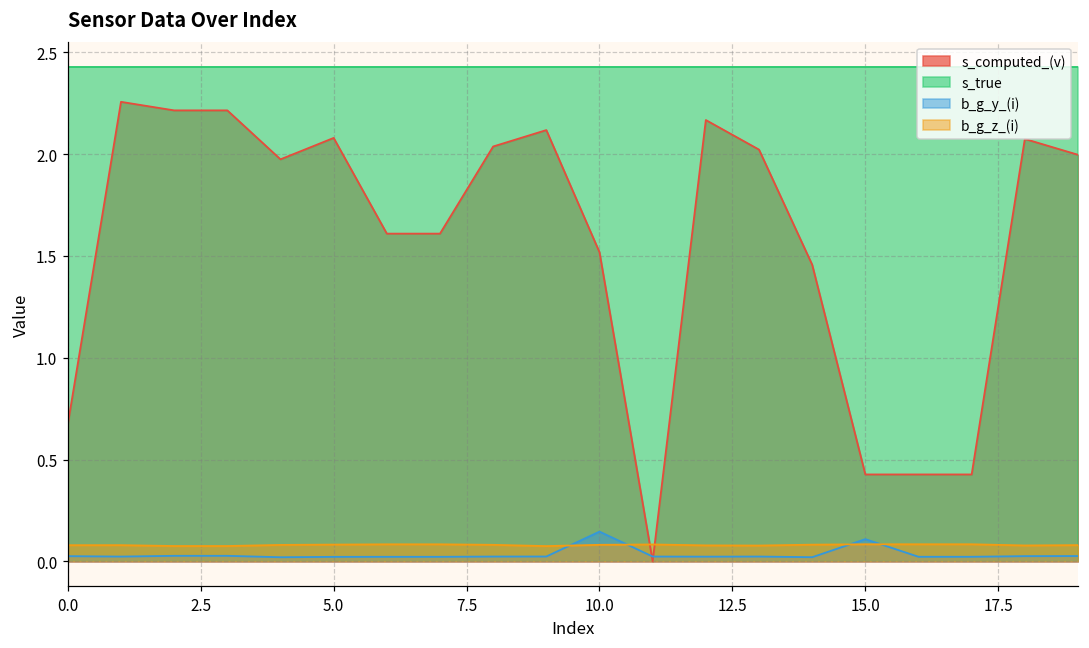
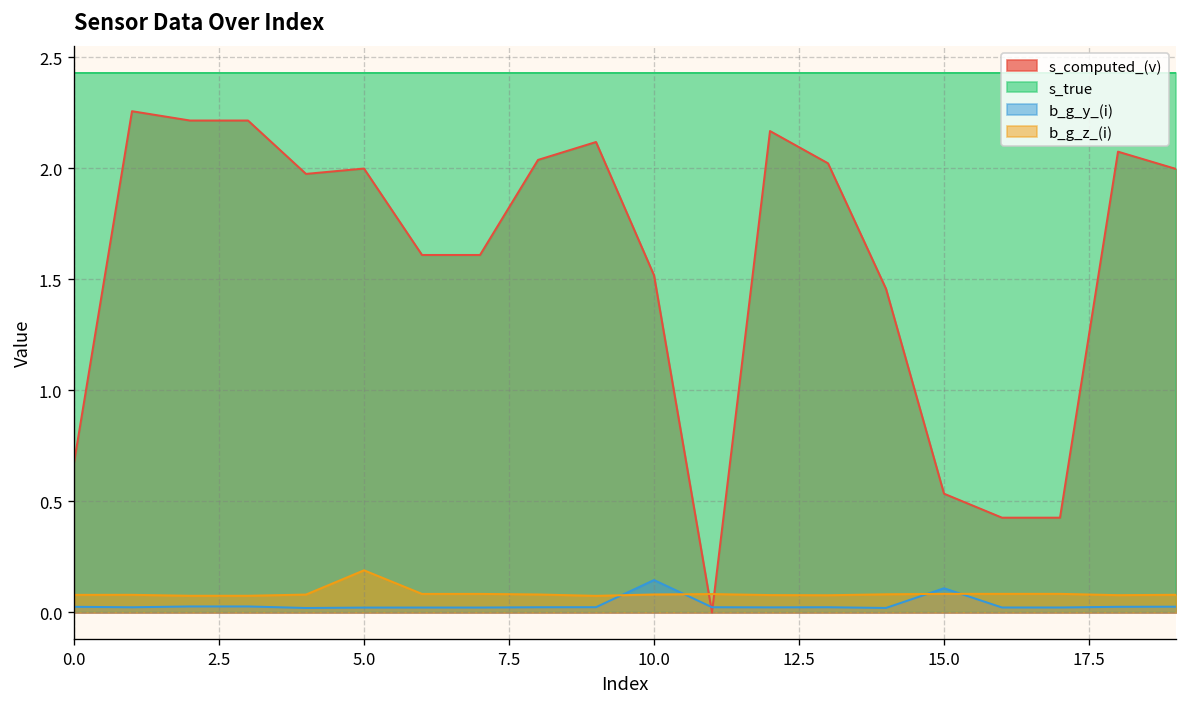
s_computed_(v), 5.0: 2.08 -> 2.00
b_g_z_(i), 5.0: 0.08 -> 0.19
s_computed_(v), 15.0: 0.43 -> 0.53
